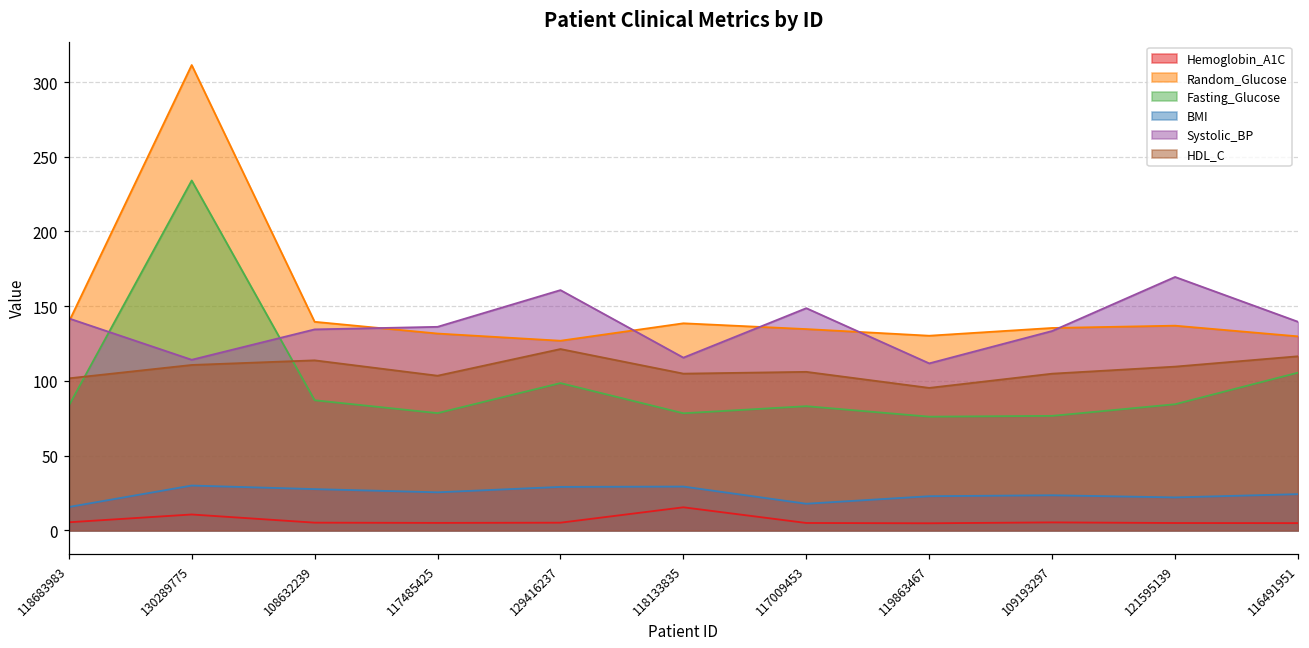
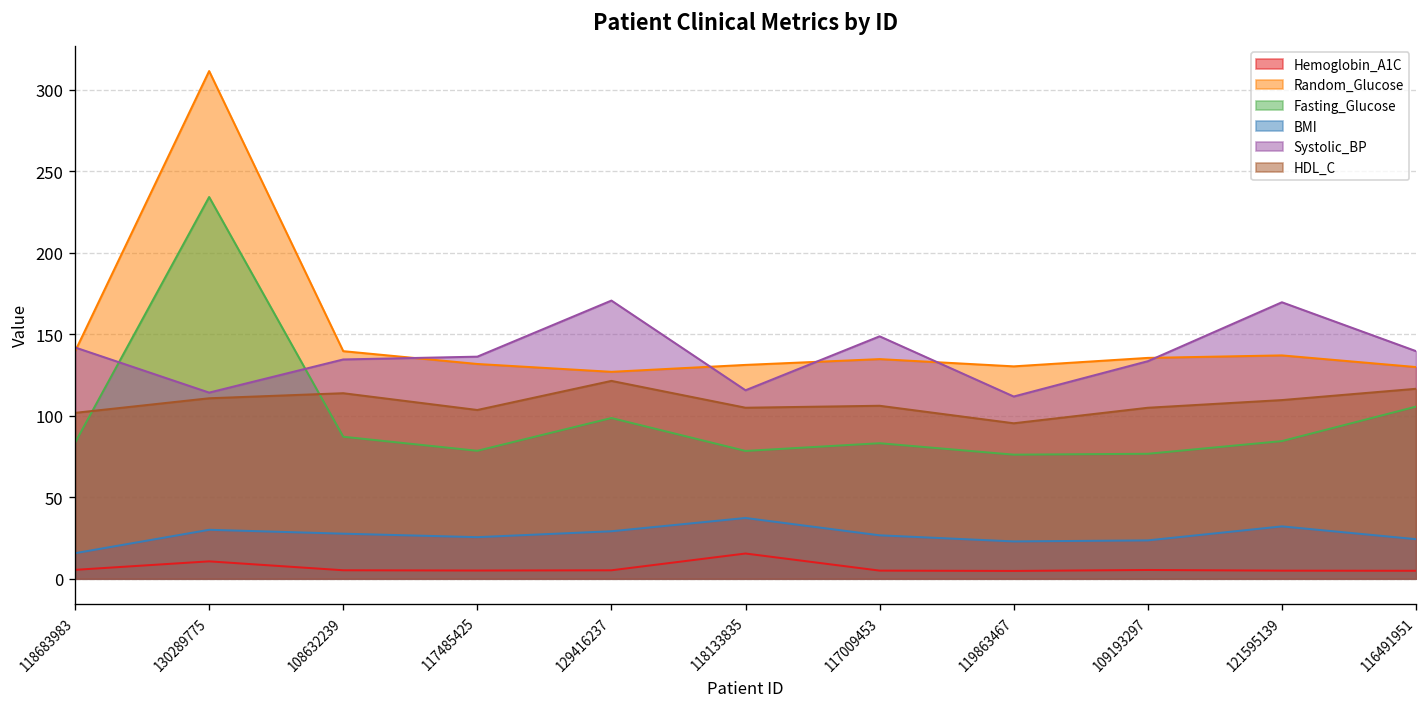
Systolic_BP, 129416237: 161 -> 171
Random_Glucose, 118133835: 139 -> 131
BMI, 118133835: 29 -> 37
BMI, 117009453: 18 -> 27
BMI, 121595139: 22 -> 32
